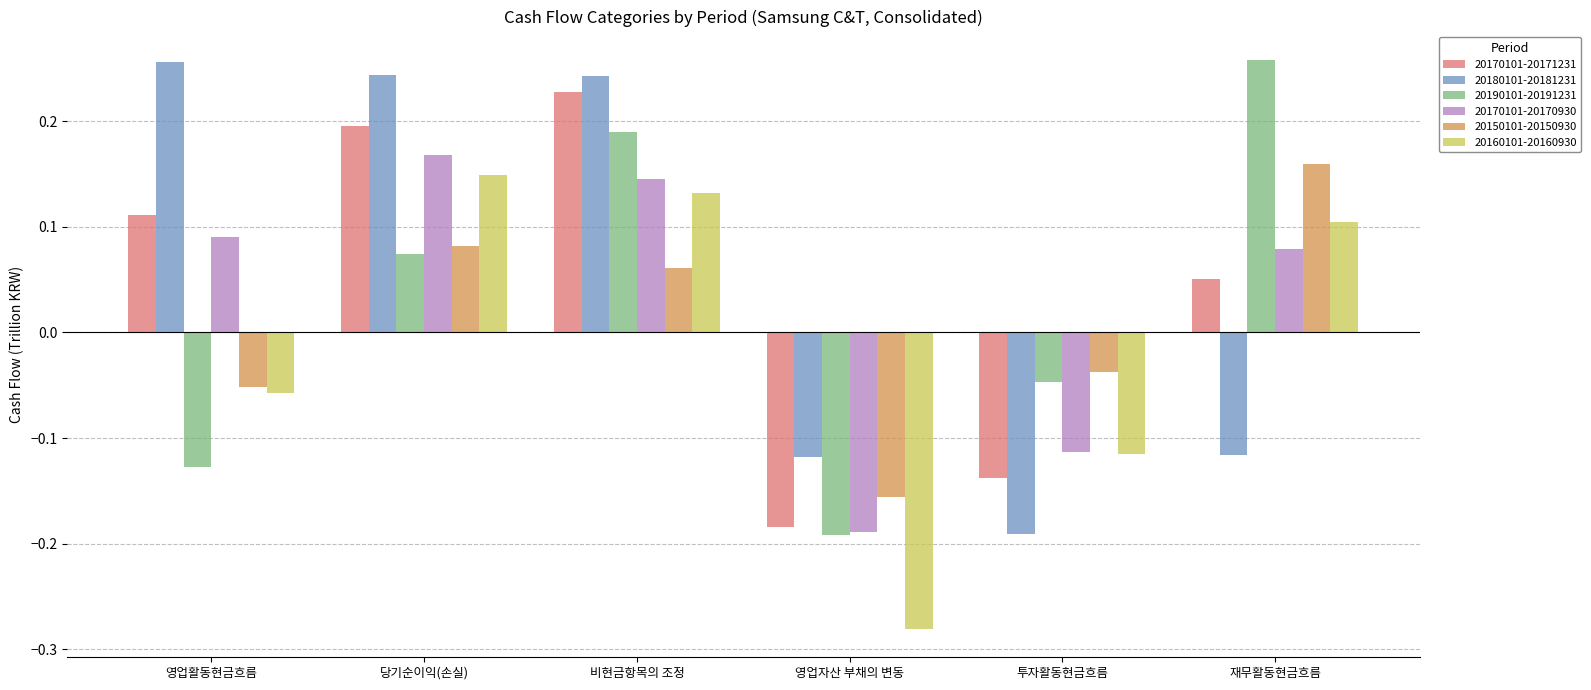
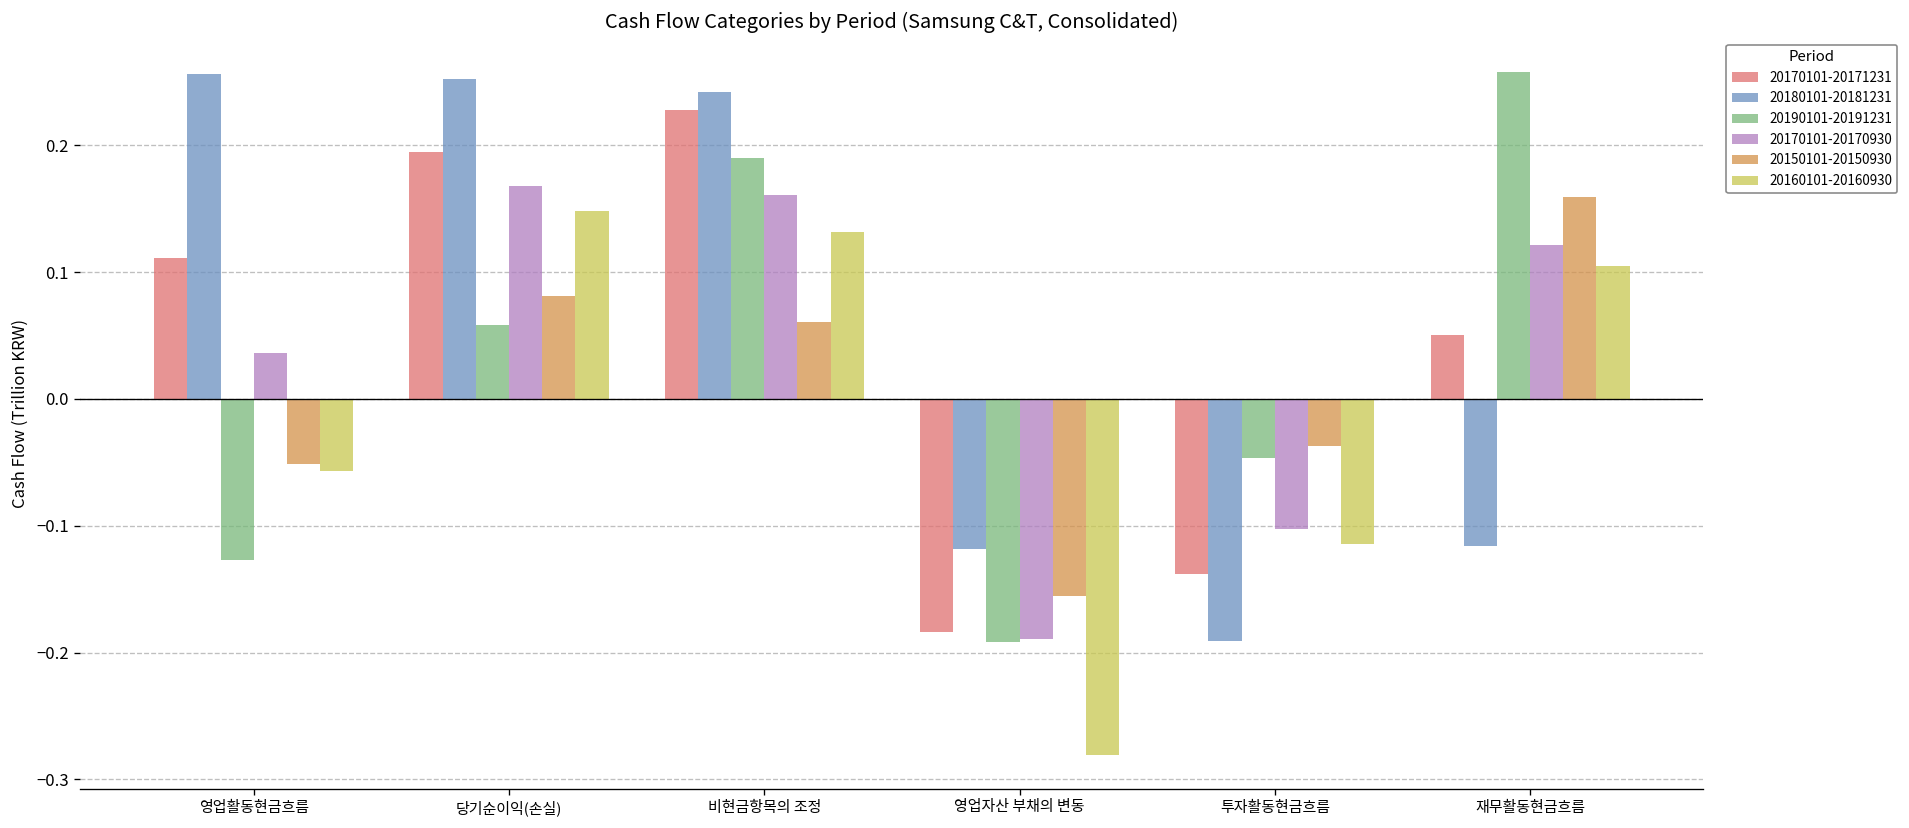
20170101-20170930, 영업활동현금흐름: 0.090 -> 0.036
20180101-20181231, 당기순이익(손실): 0.244 -> 0.253
20190101-20191231, 당기순이익(손실): 0.074 -> 0.058
20170101-20170930, 비현금항목의 조정: 0.145 -> 0.161
20170101-20170930, 투자활동현금흐름: -0.113 -> -0.103
20170101-20170930, 재무활동현금흐름: 0.079 -> 0.121
